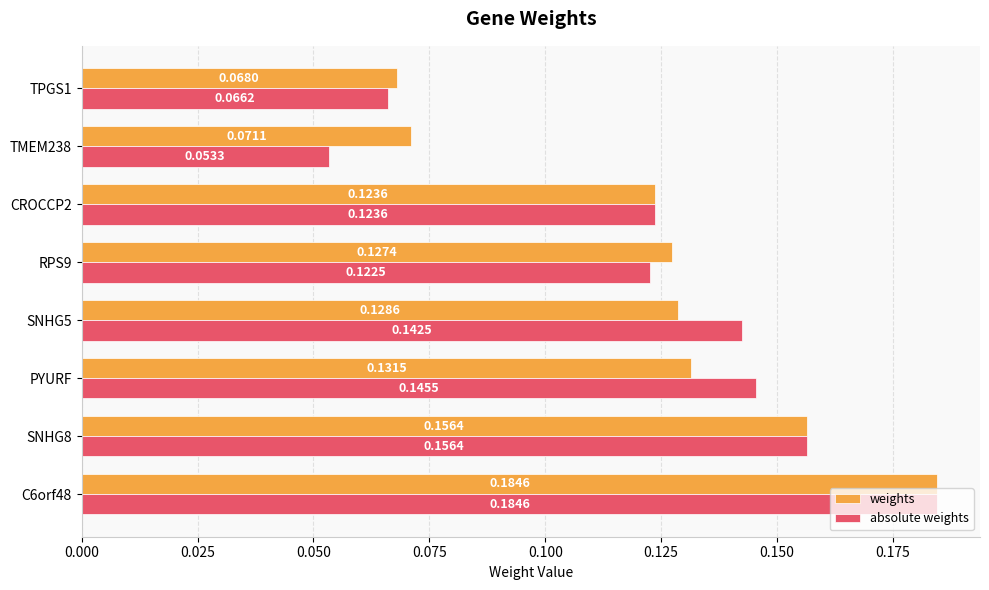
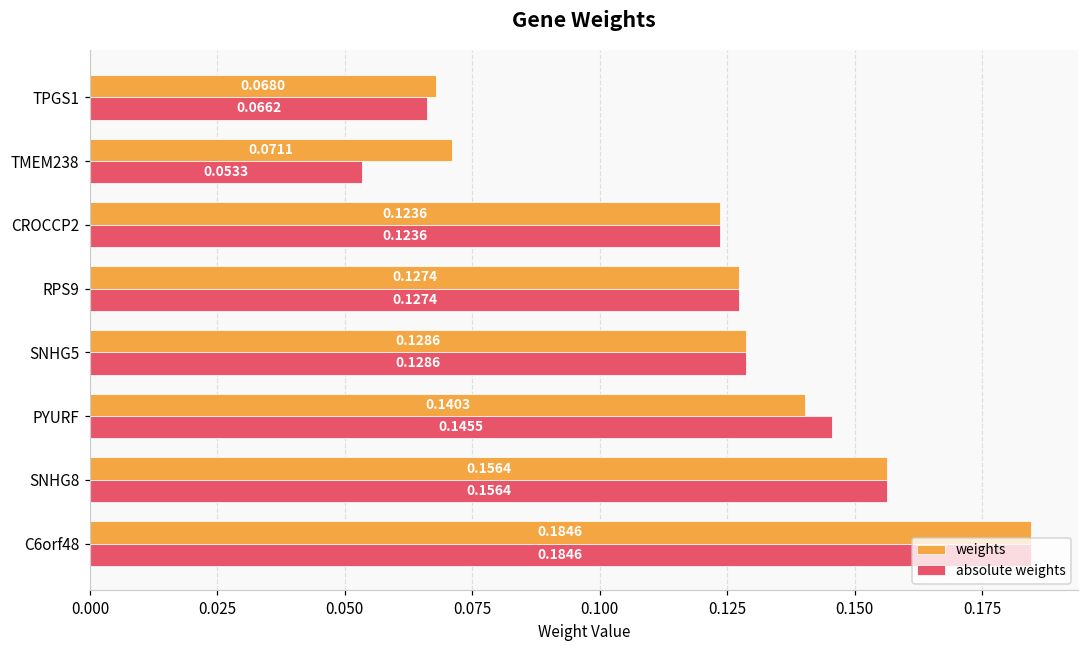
absolute weights, RPS9: 0.1225 -> 0.1274
absolute weights, SNHG5: 0.1425 -> 0.1286
weights, PYURF: 0.1315 -> 0.1403
